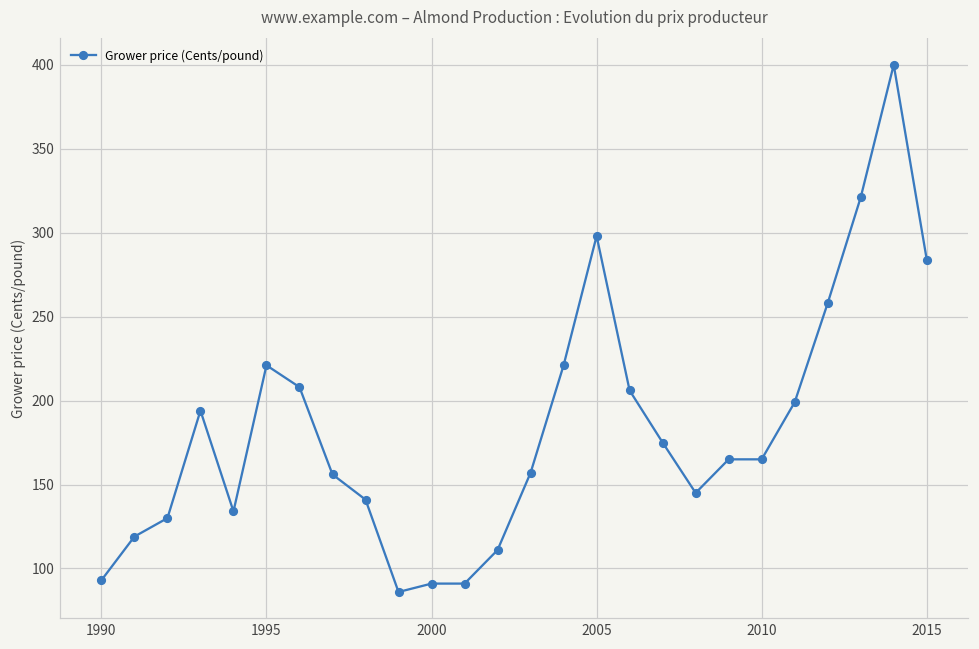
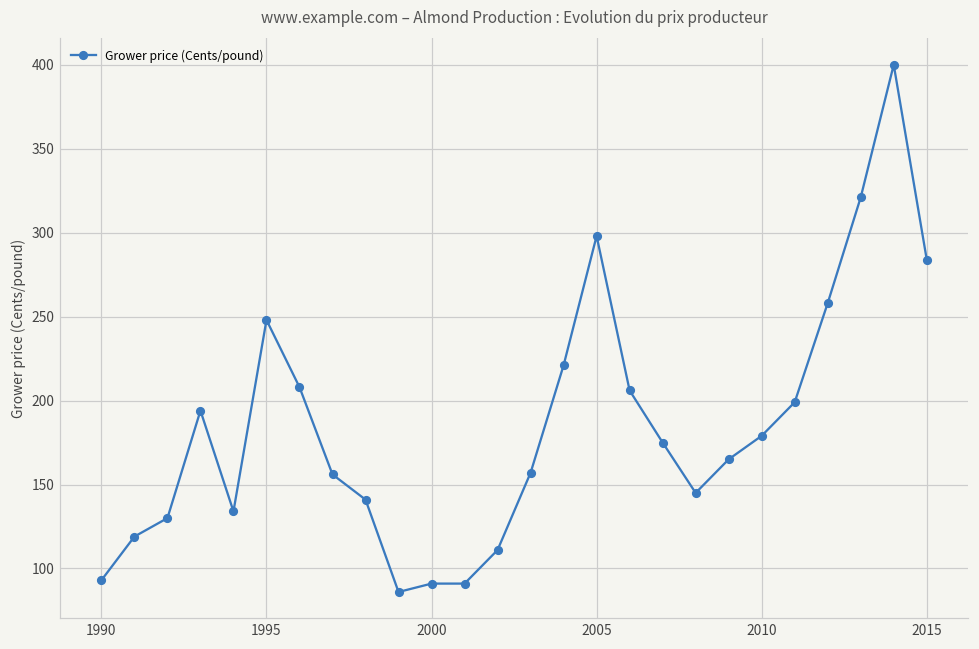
1995: 221 -> 248
2010: 165 -> 179
